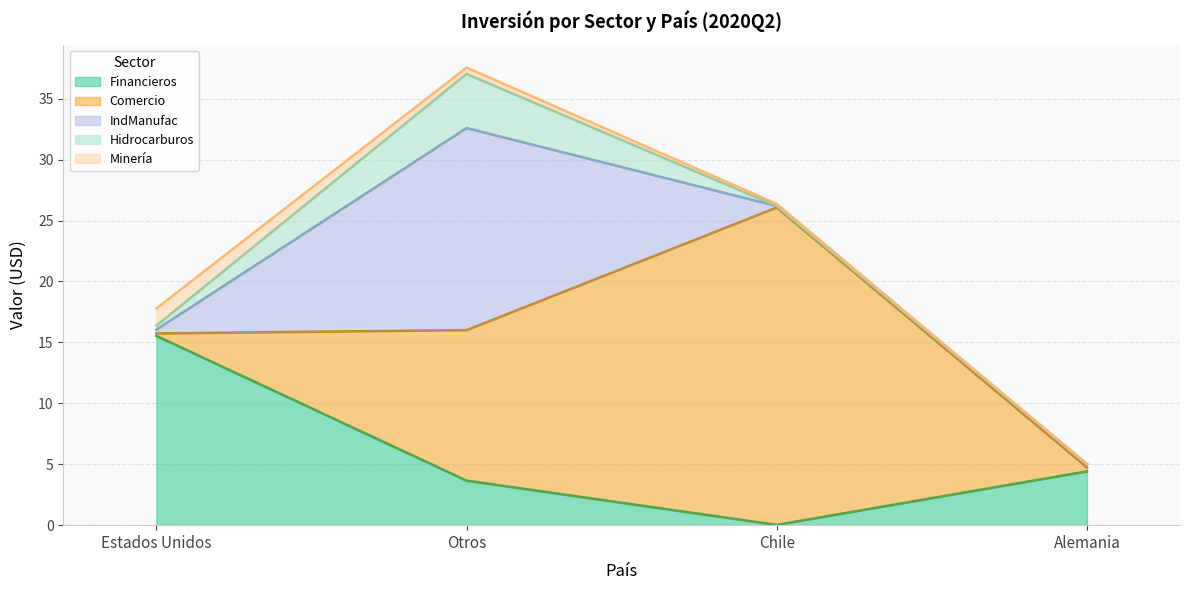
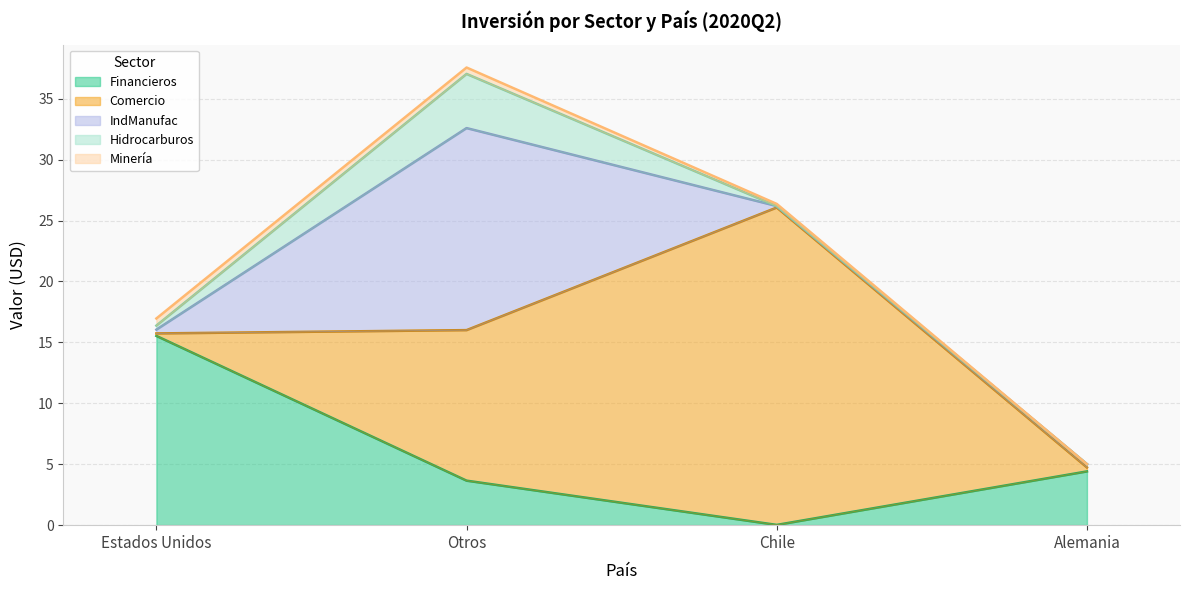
Minería, Estados Unidos: 1.4 -> 0.6
